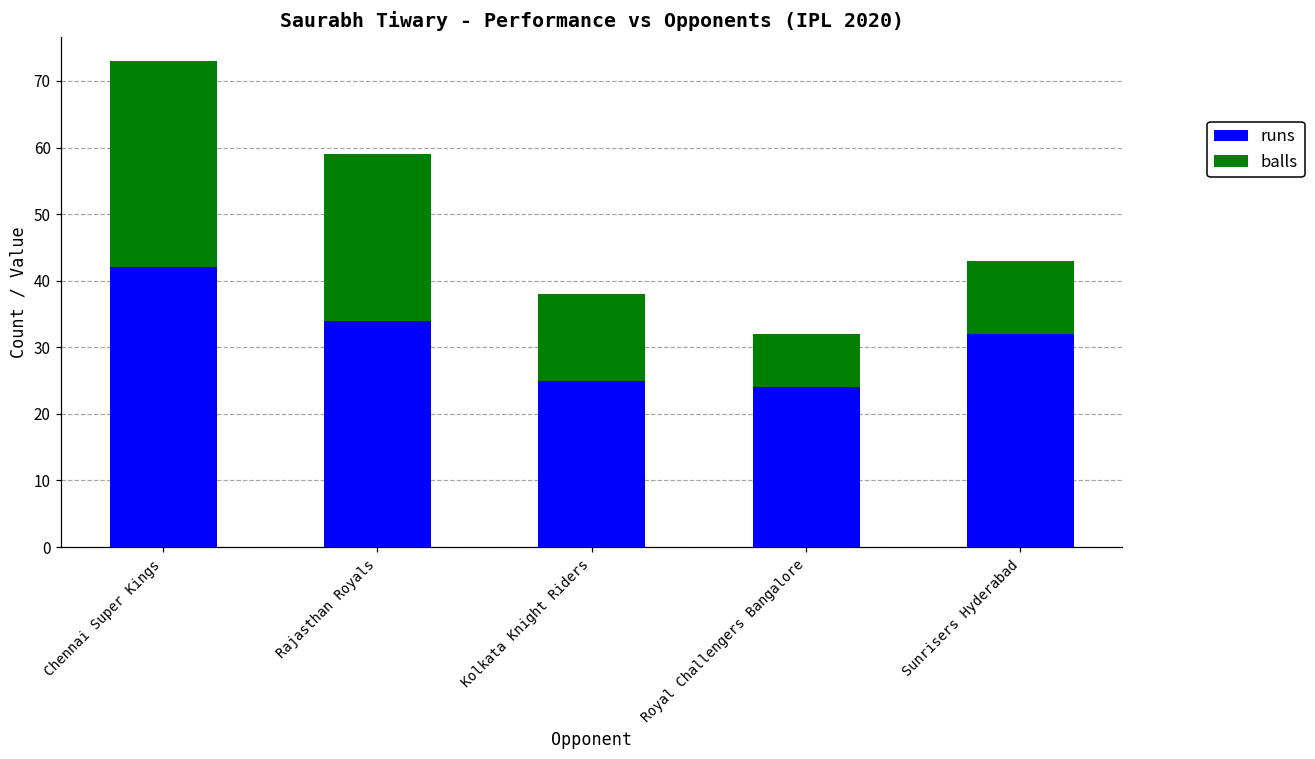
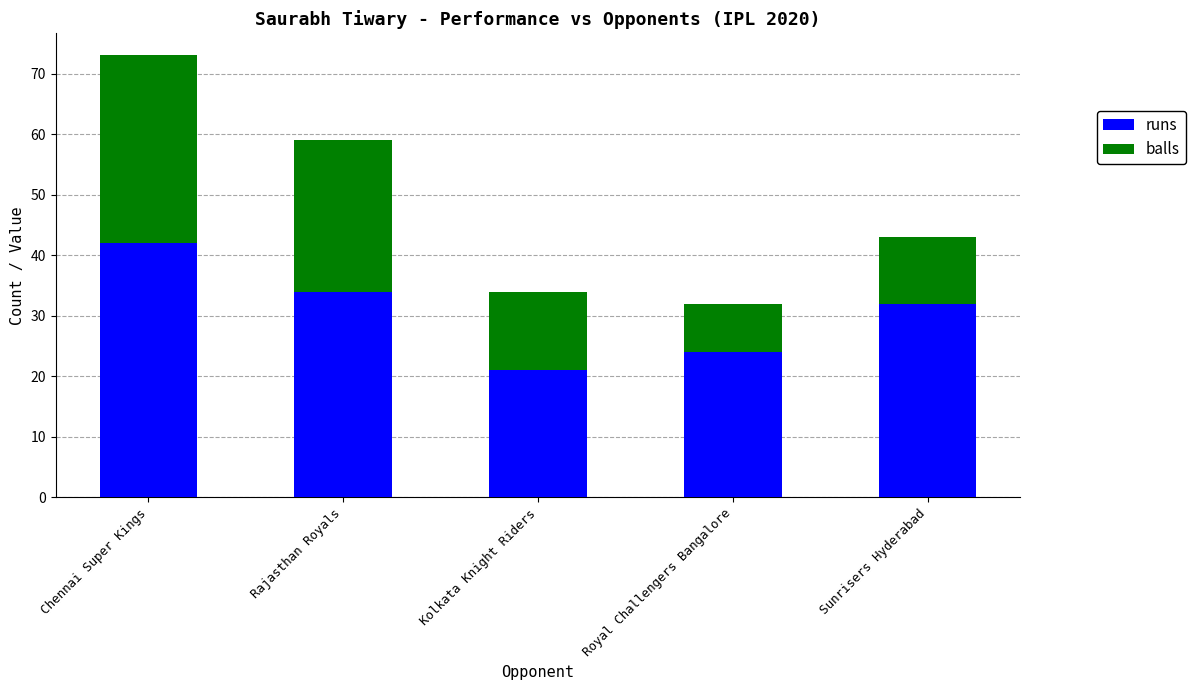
runs, Kolkata Knight Riders: 25 -> 21
